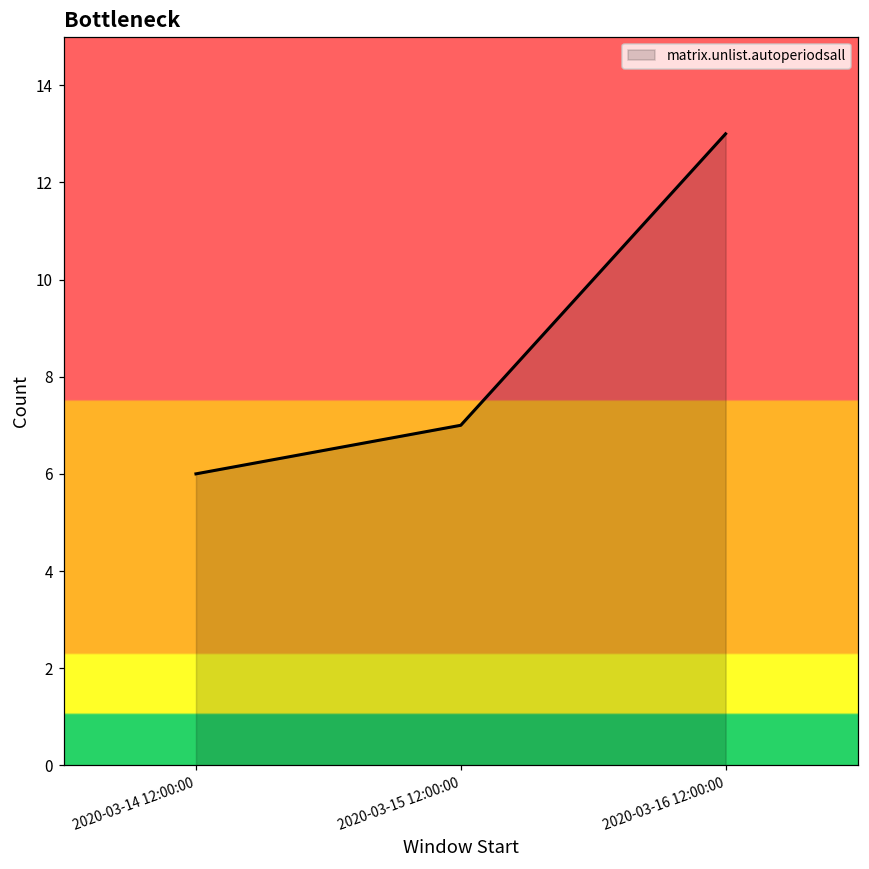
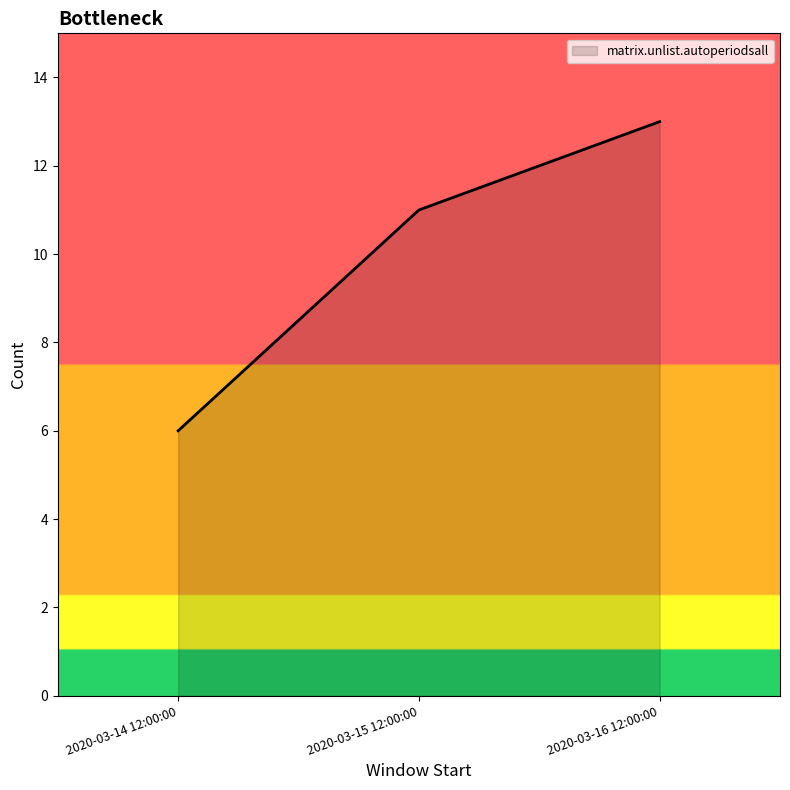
2020-03-15 12:00:00: 7 -> 11
